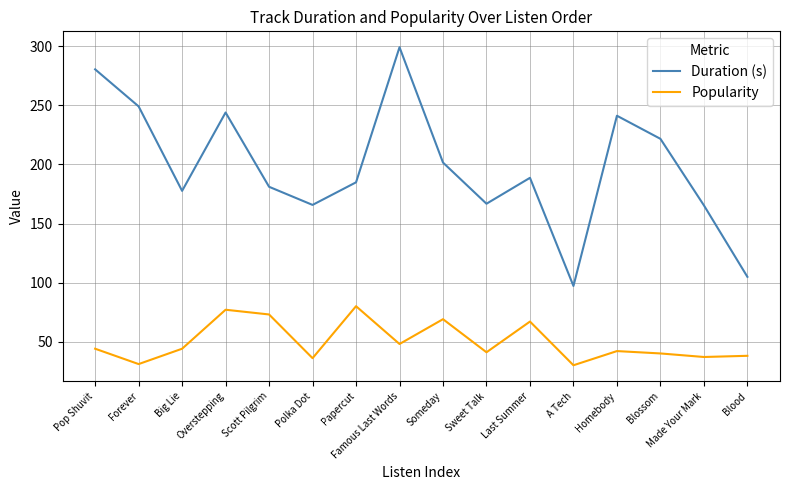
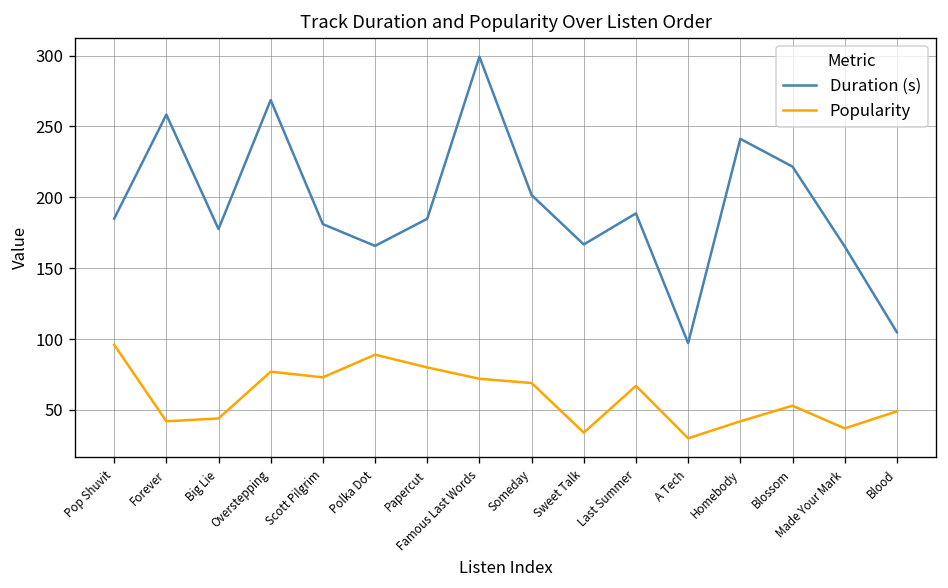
Duration (s), Pop Shuvit: 281 -> 185
Popularity, Pop Shuvit: 44 -> 96
Duration (s), Forever: 249 -> 258
Popularity, Forever: 31 -> 42
Duration (s), Overstepping: 244 -> 269
Popularity, Polka Dot: 36 -> 89
Popularity, Famous Last Words: 48 -> 72
Popularity, Sweet Talk: 41 -> 34
Popularity, Blossom: 40 -> 53
Popularity, Blood: 38 -> 49
